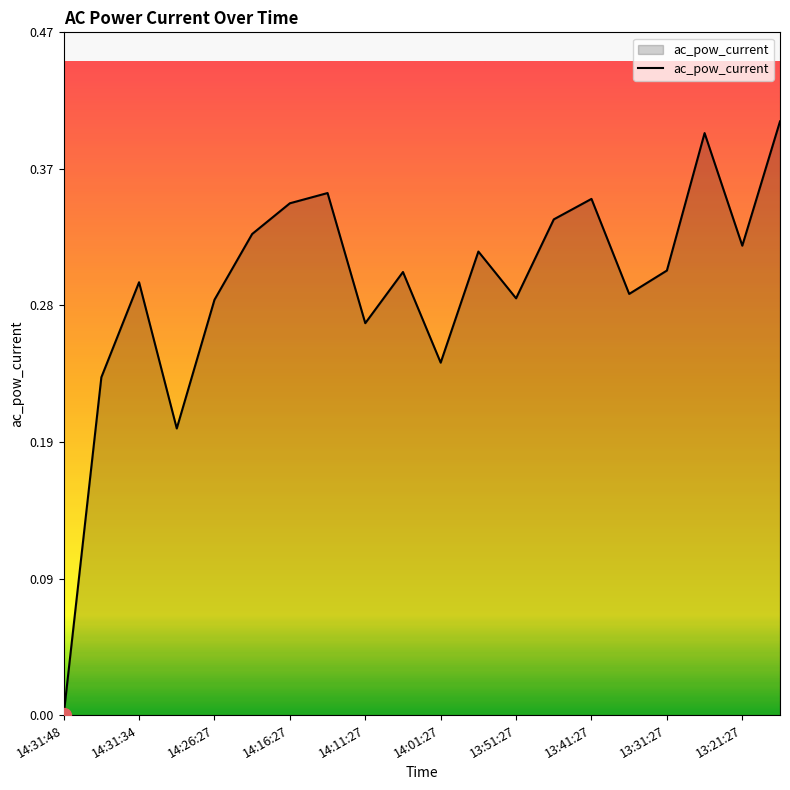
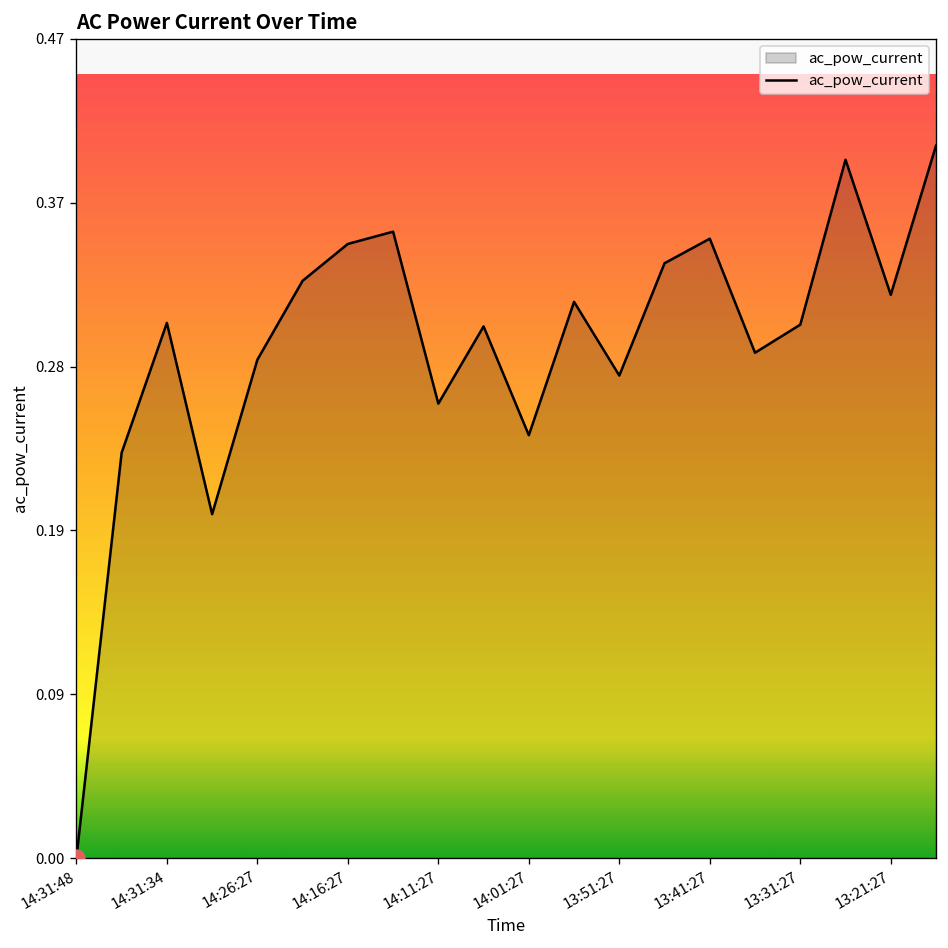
ac_pow_current, 14:31:34: 0.296 -> 0.305
ac_pow_current, 14:11:27: 0.268 -> 0.259
ac_pow_current, 13:51:27: 0.285 -> 0.275
